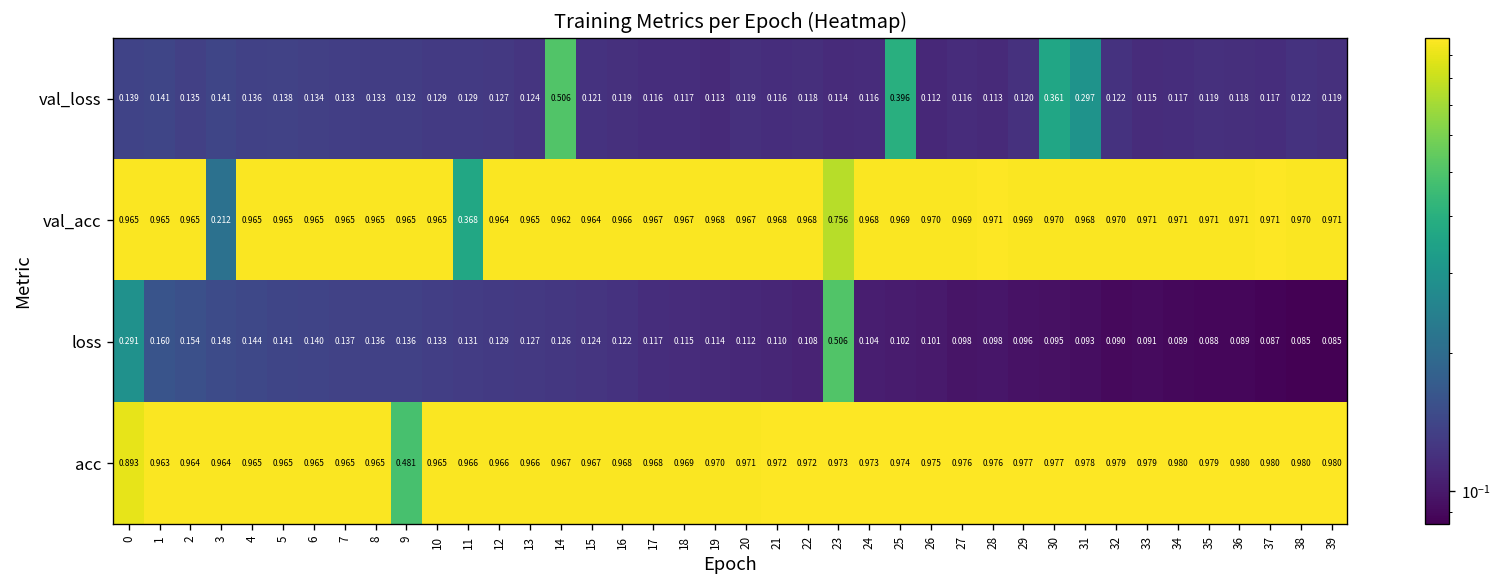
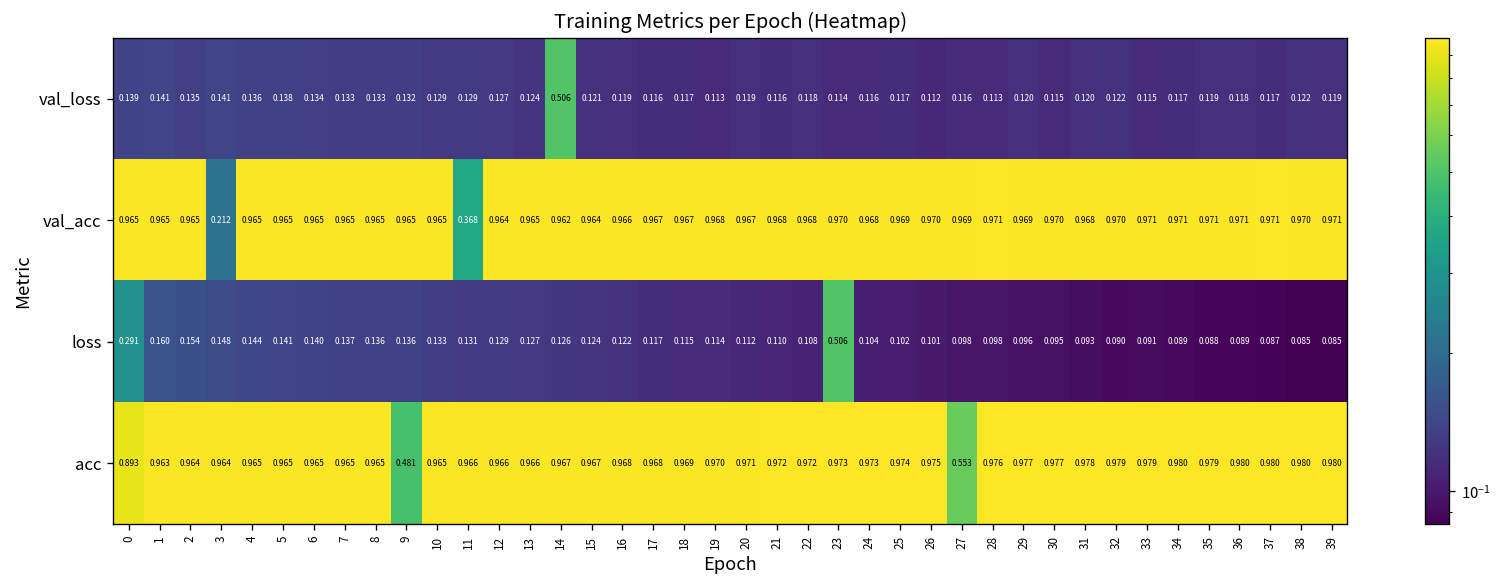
val_loss, 25: 0.396 -> 0.117
val_loss, 30: 0.361 -> 0.115
val_loss, 31: 0.297 -> 0.120
val_acc, 23: 0.756 -> 0.970
acc, 27: 0.976 -> 0.553
